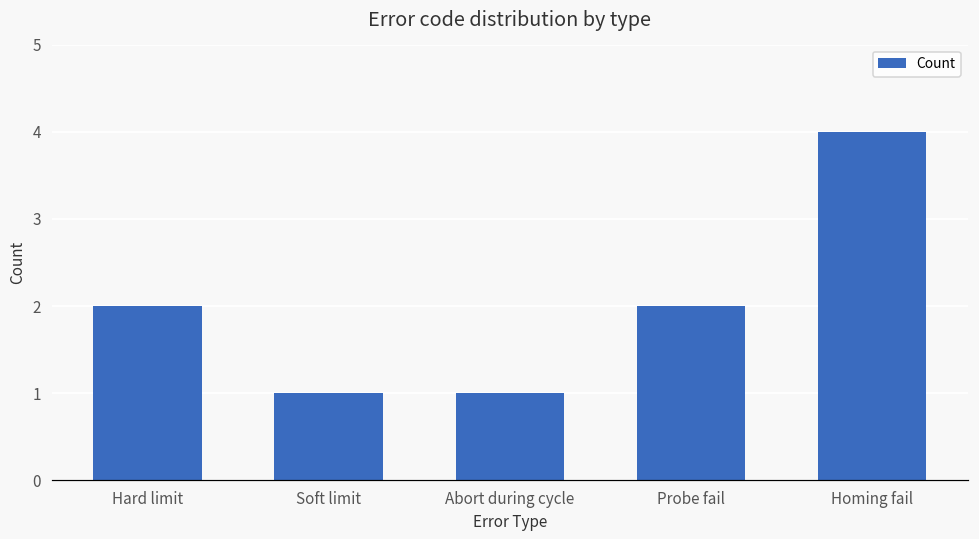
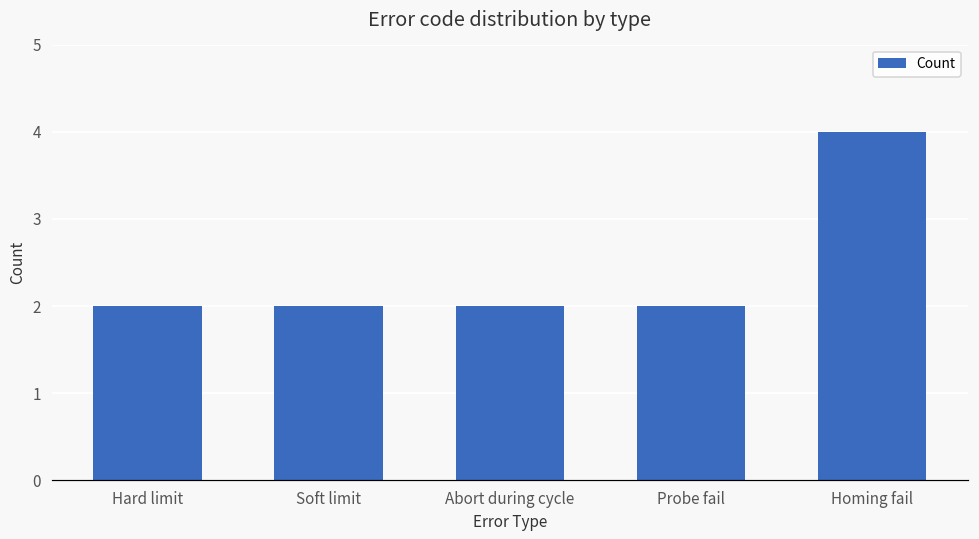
Soft limit: 1 -> 2
Abort during cycle: 1 -> 2
